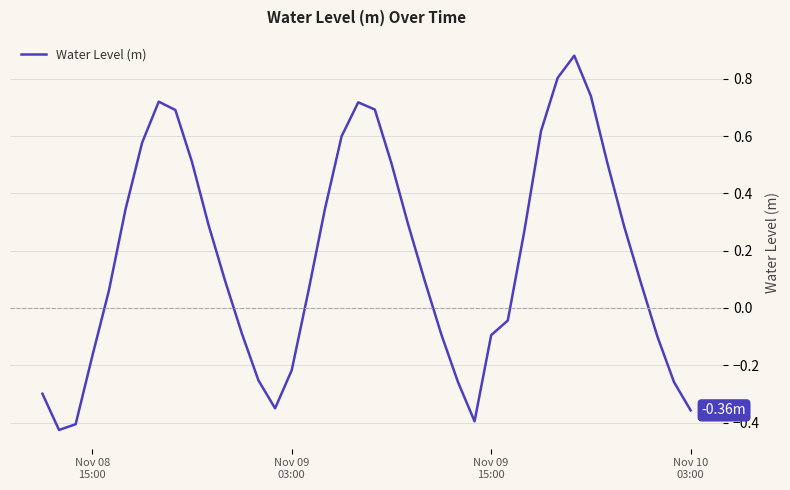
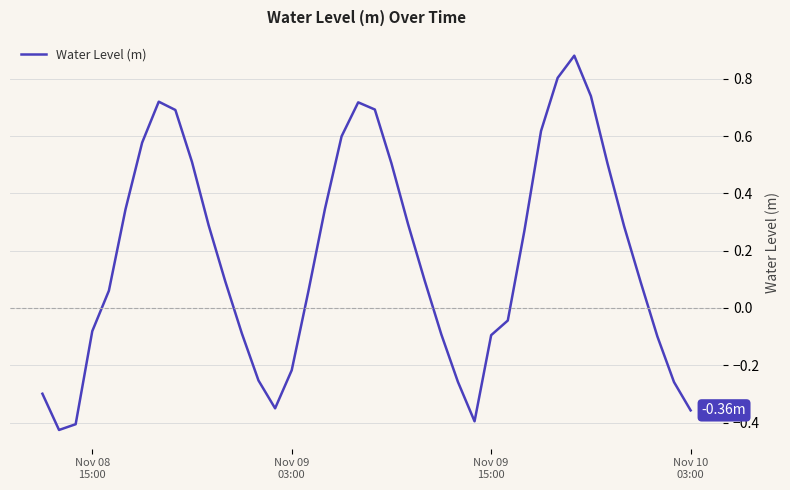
Nov 08 15:00: -0.17 -> -0.08
